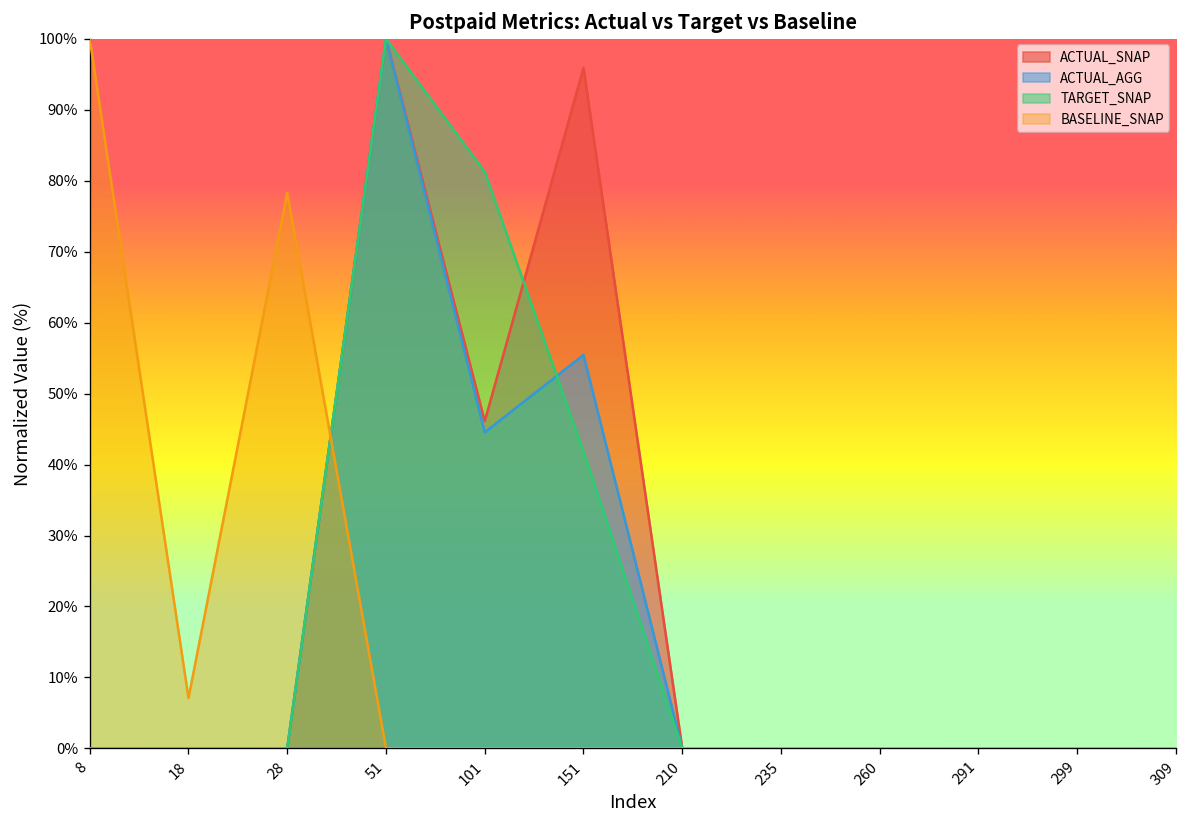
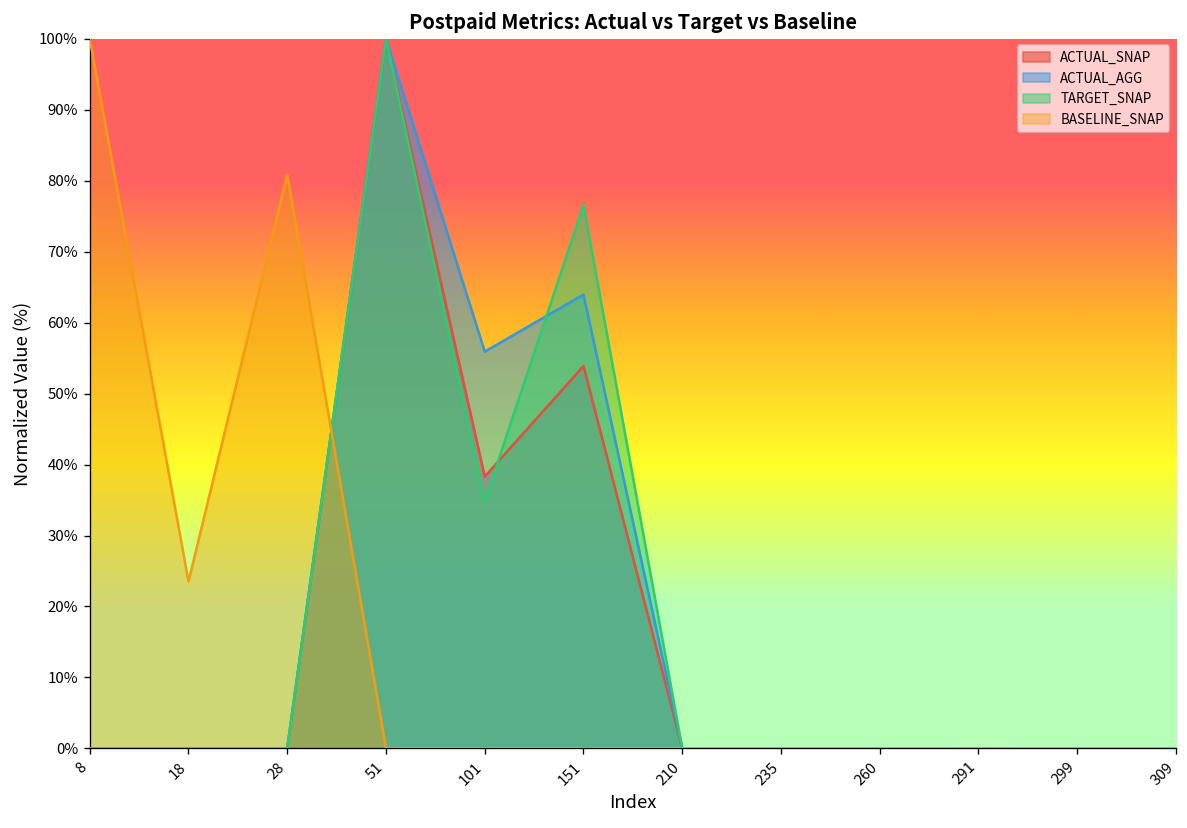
BASELINE_SNAP, 18: 7% -> 24%
BASELINE_SNAP, 28: 78% -> 81%
ACTUAL_SNAP, 101: 46% -> 38%
ACTUAL_AGG, 101: 45% -> 56%
TARGET_SNAP, 101: 81% -> 35%
ACTUAL_SNAP, 151: 96% -> 54%
ACTUAL_AGG, 151: 55% -> 64%
TARGET_SNAP, 151: 42% -> 77%
